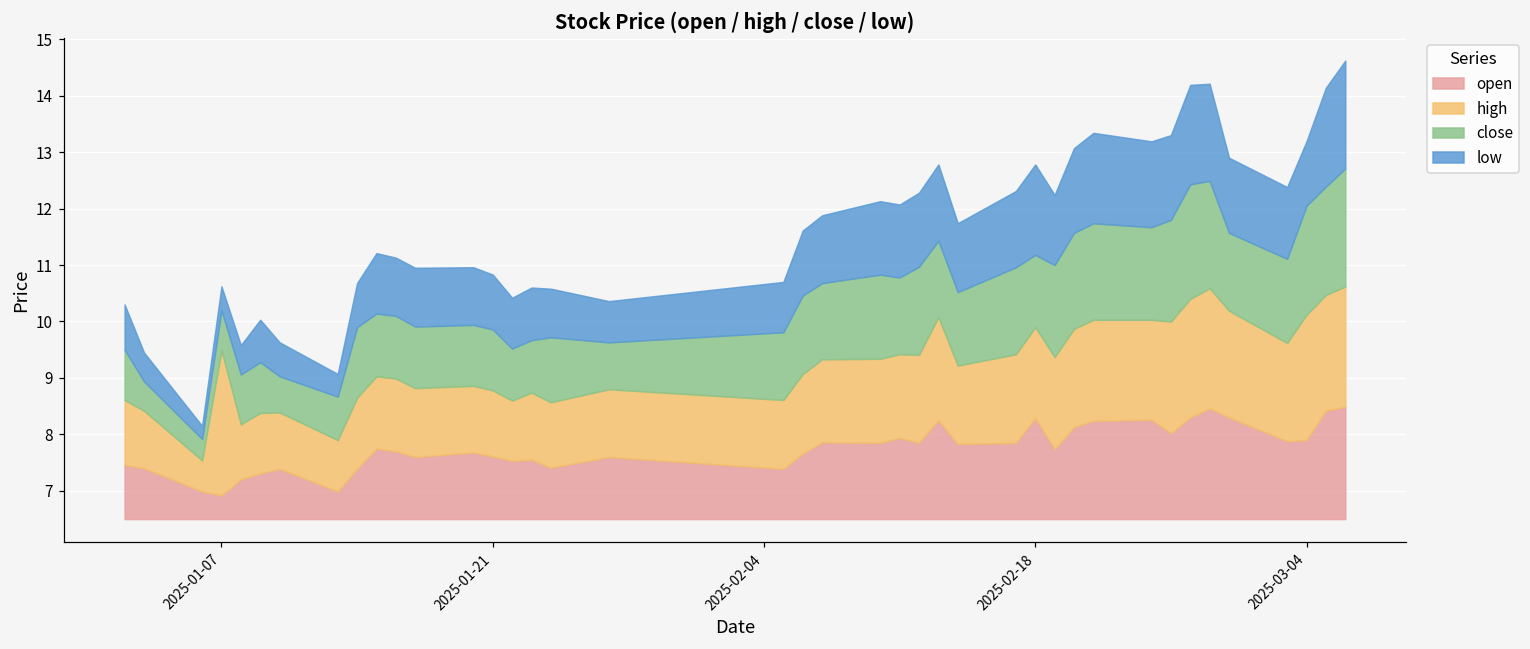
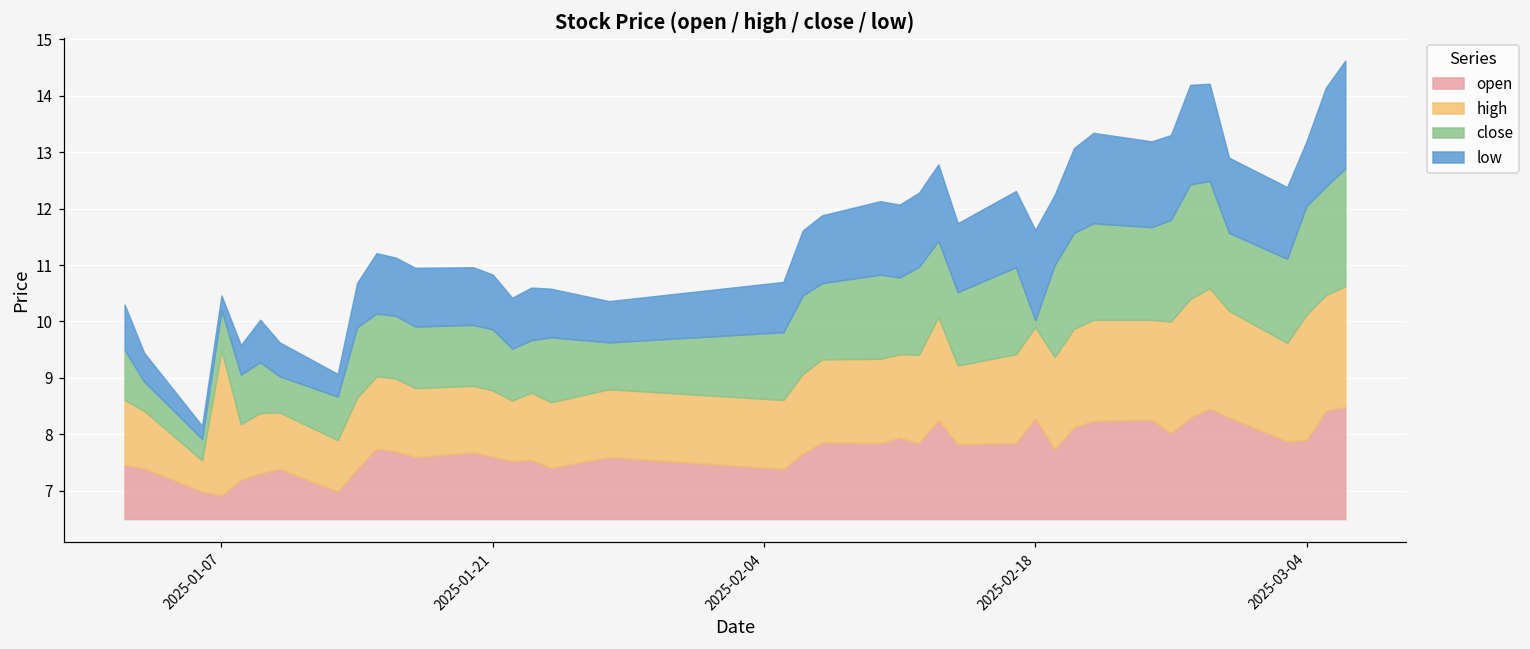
low, 2025-01-07: 0.4 -> 0.3
close, 2025-02-18: 1.3 -> 0.1
